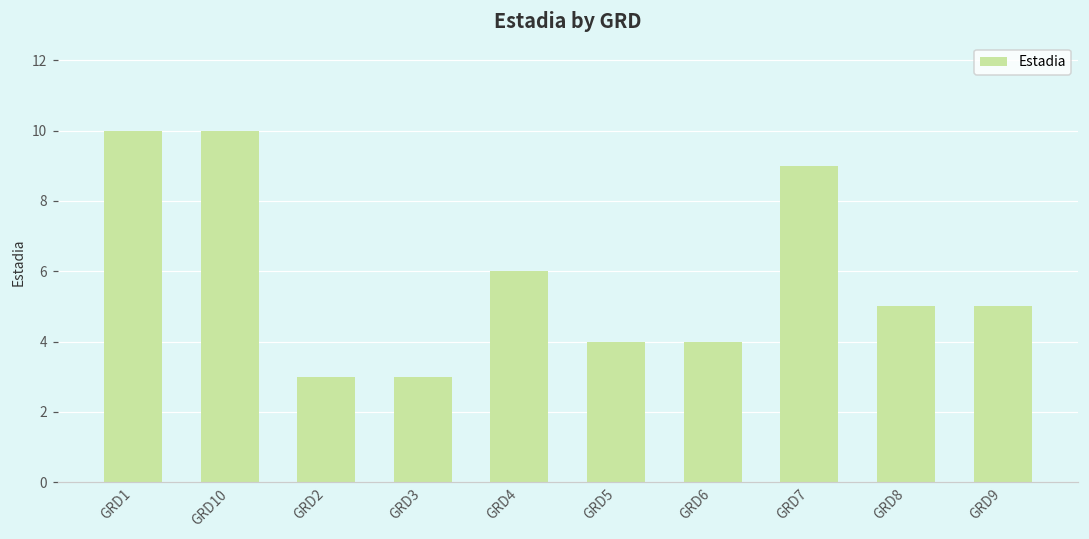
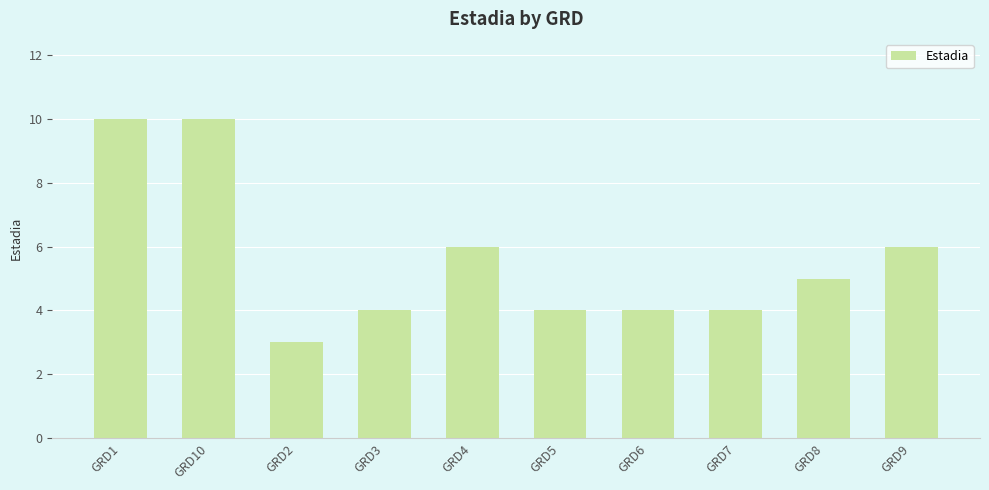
GRD3: 3 -> 4
GRD7: 9 -> 4
GRD9: 5 -> 6
